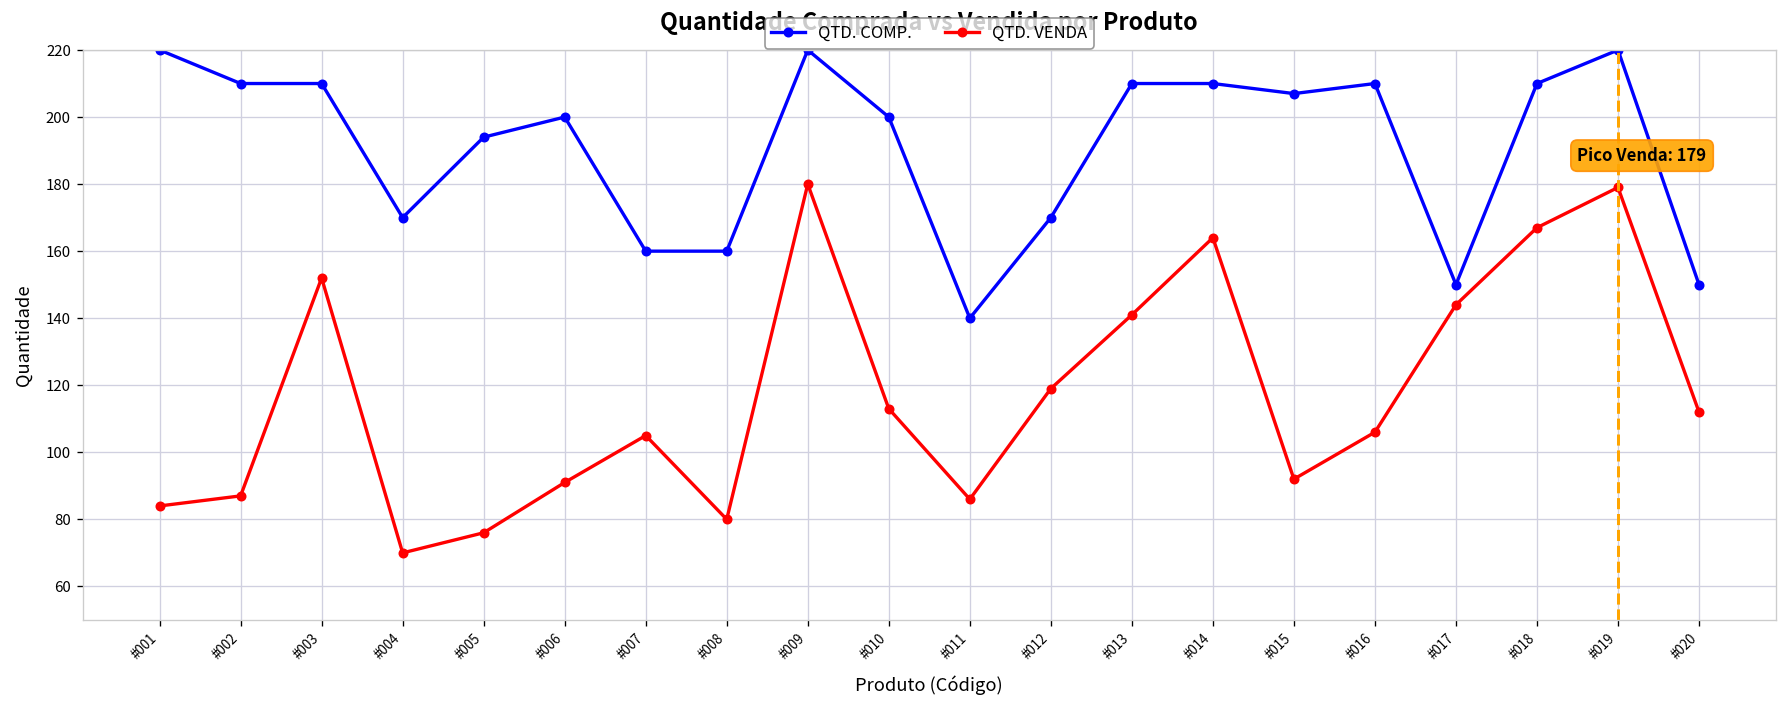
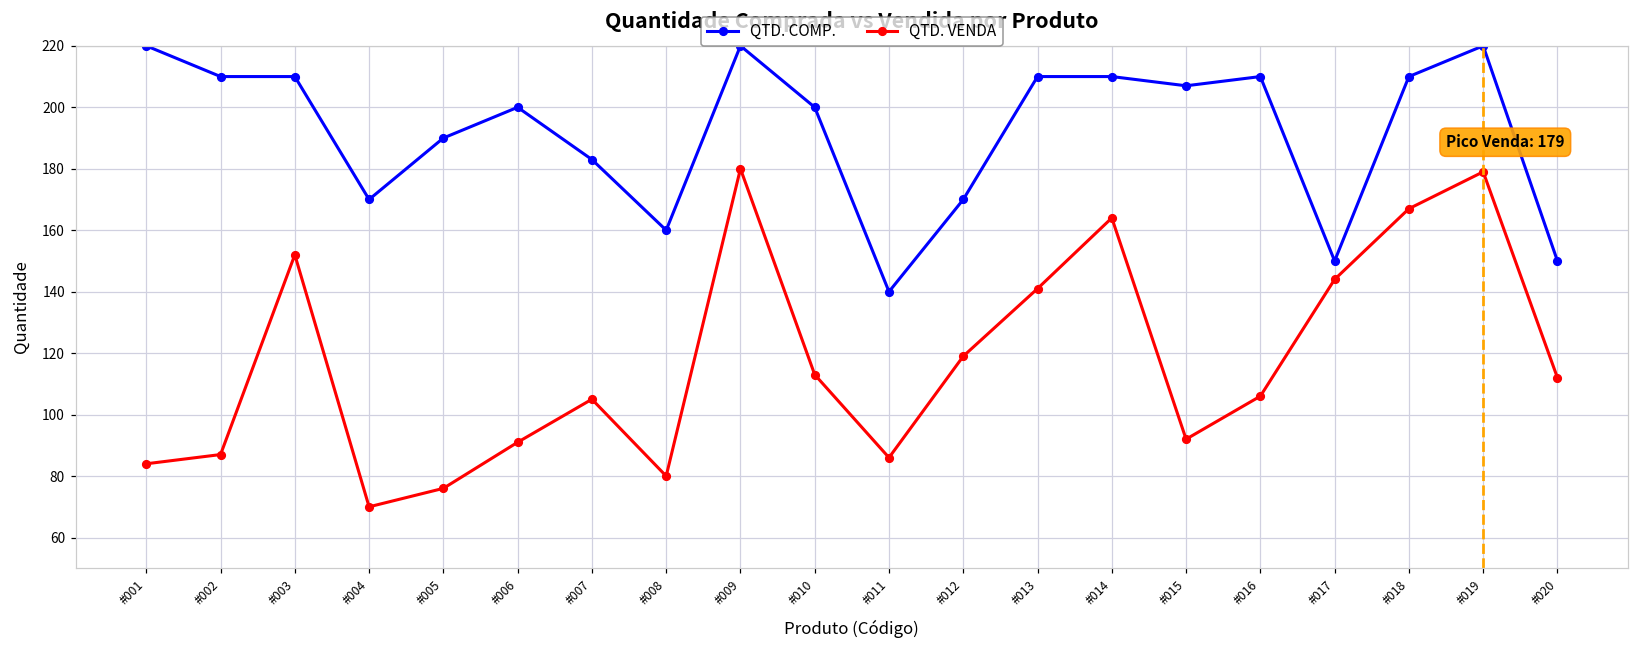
QTD. COMP., #005: 194 -> 190
QTD. COMP., #007: 160 -> 183
